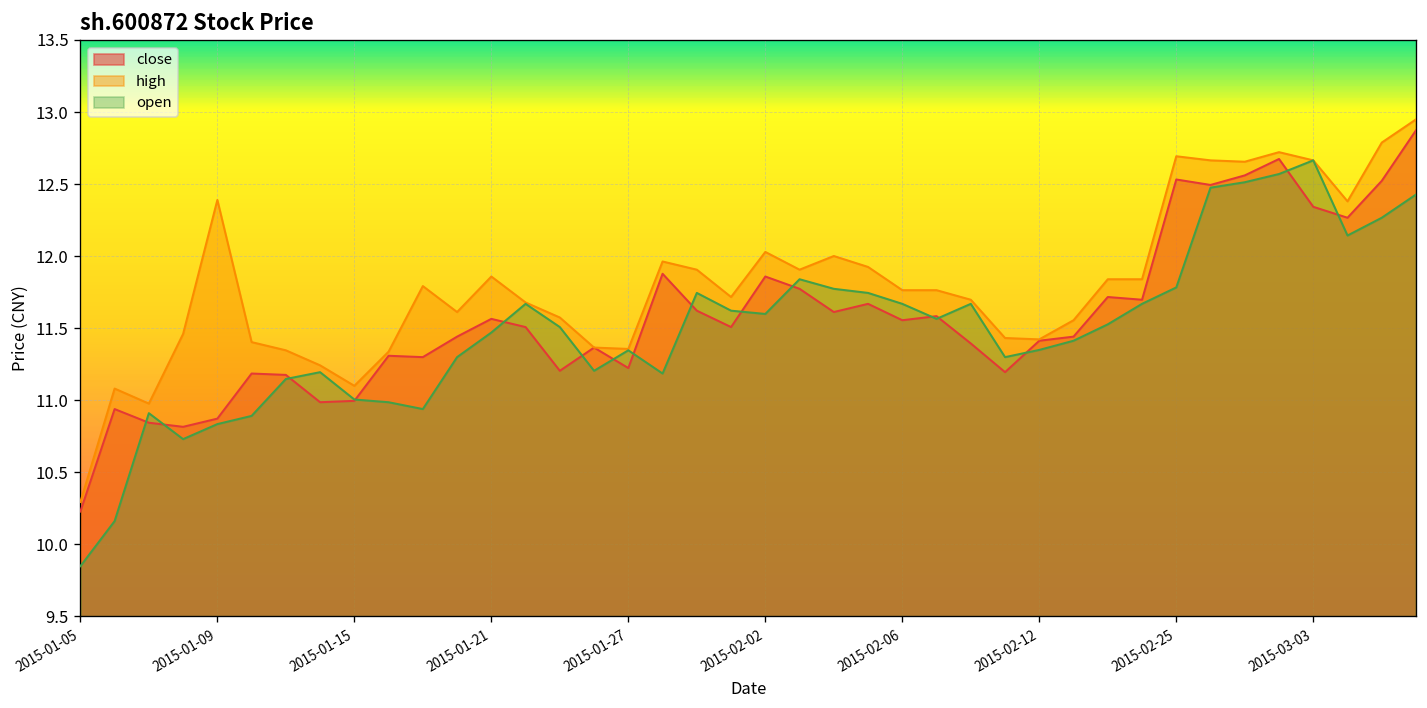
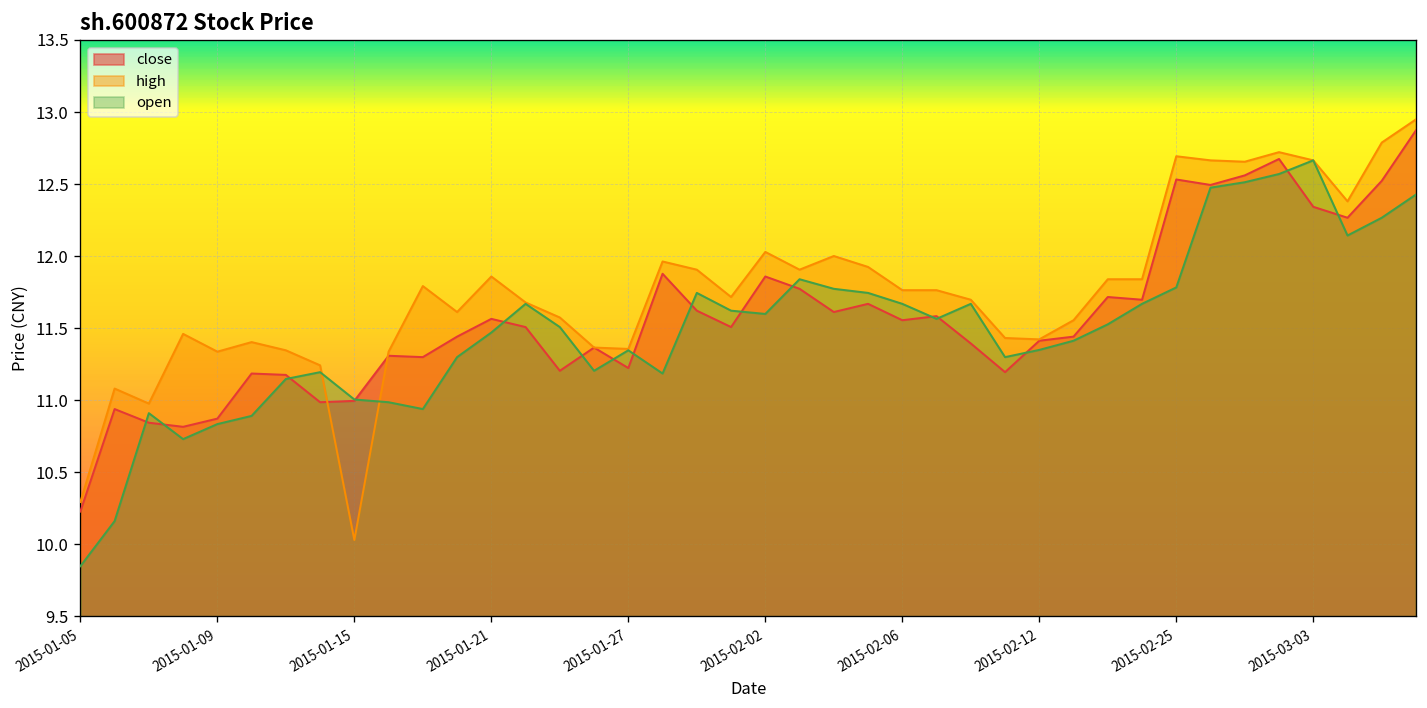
high, 2015-01-09: 12.39 -> 11.34
high, 2015-01-15: 11.10 -> 10.03
